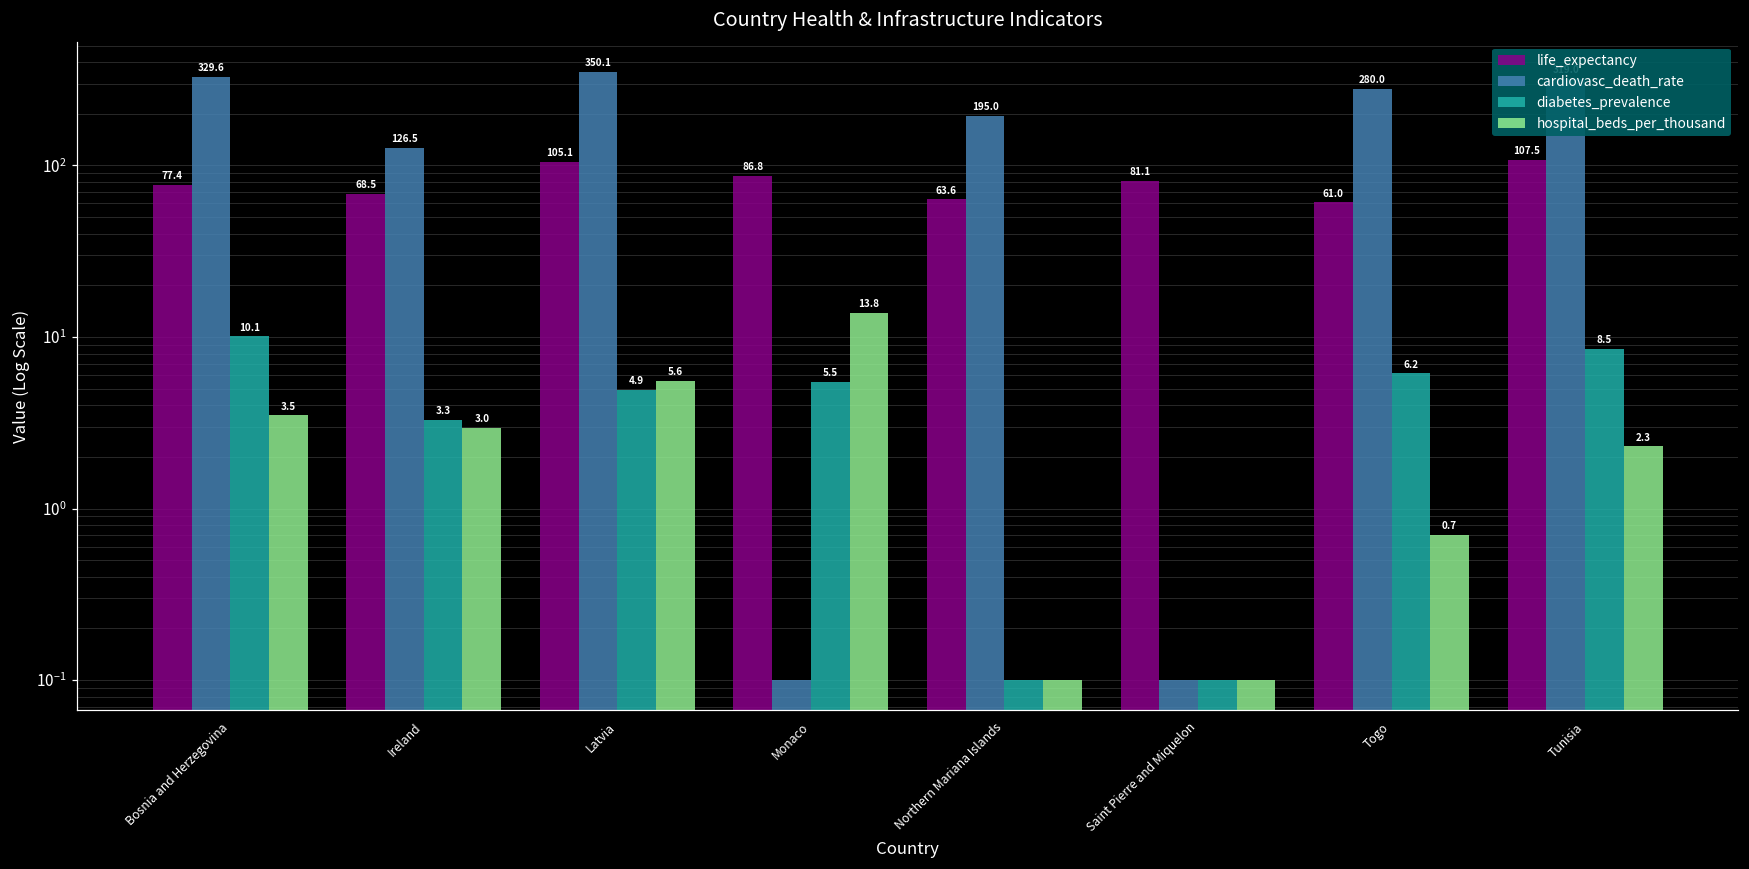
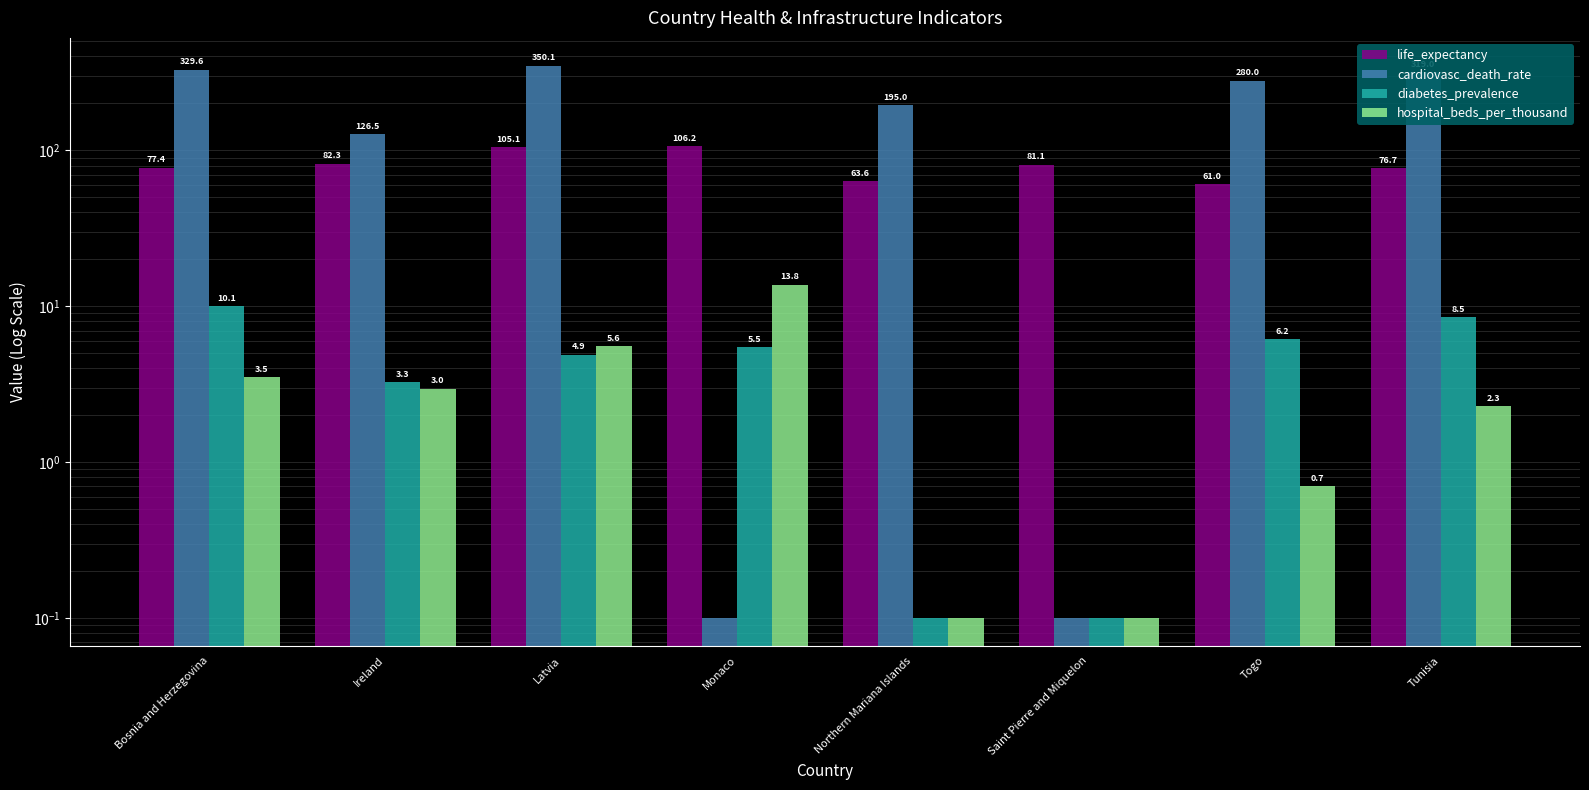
life_expectancy, Ireland: 68.5 -> 82.3
life_expectancy, Monaco: 86.8 -> 106.2
life_expectancy, Tunisia: 107.5 -> 76.7
